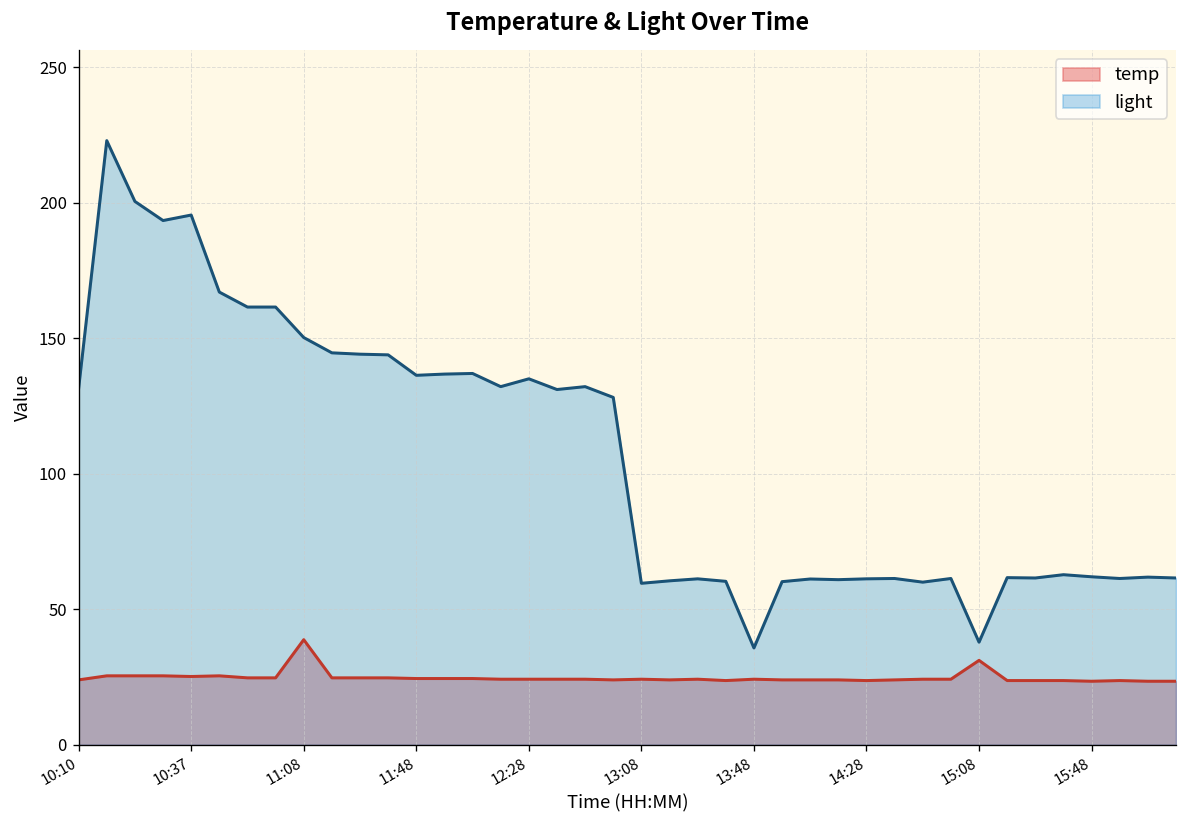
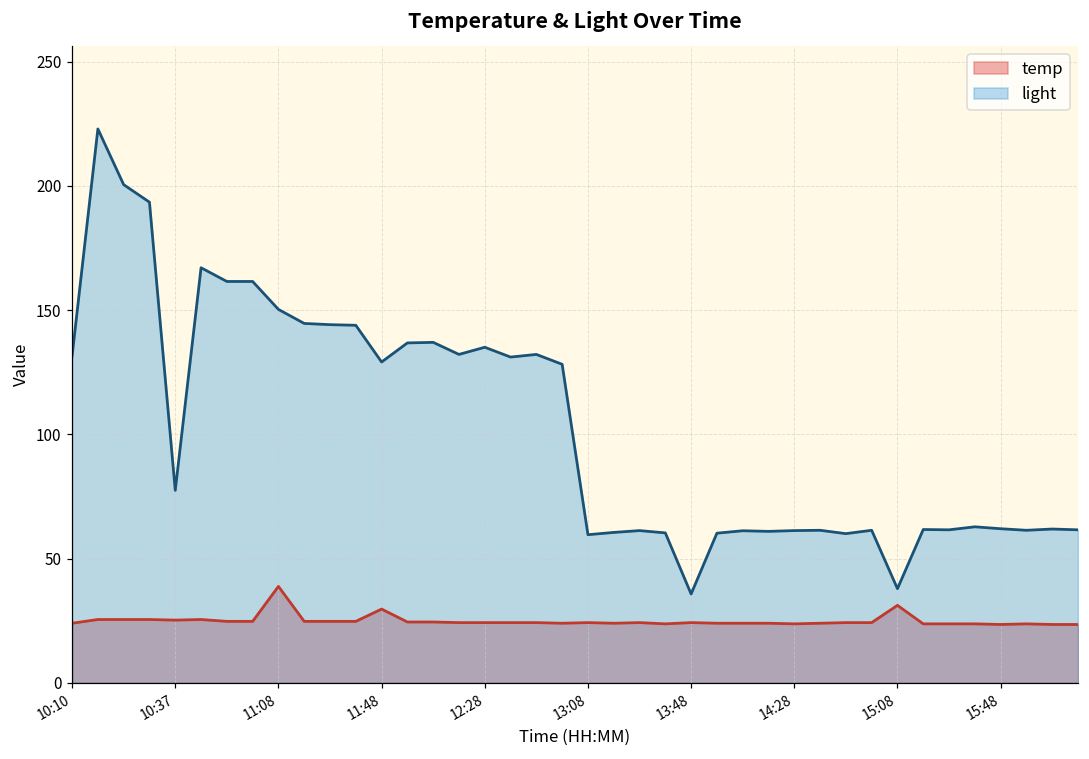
light, 10:37: 196 -> 77
temp, 11:48: 25 -> 30
light, 11:48: 136 -> 129
